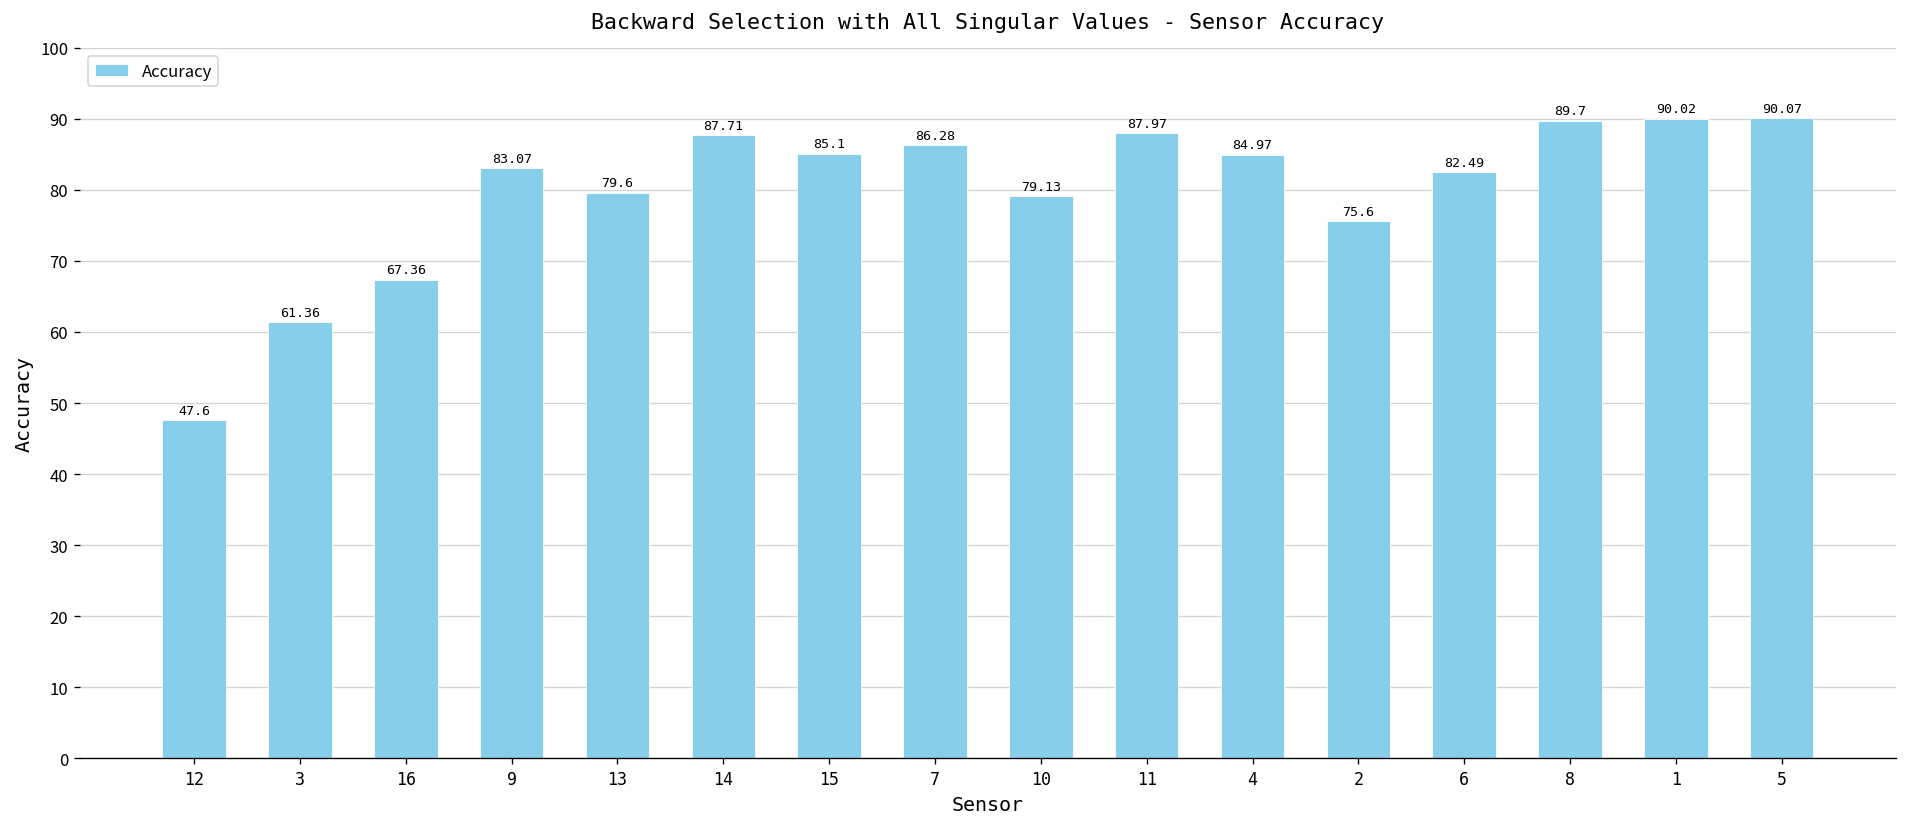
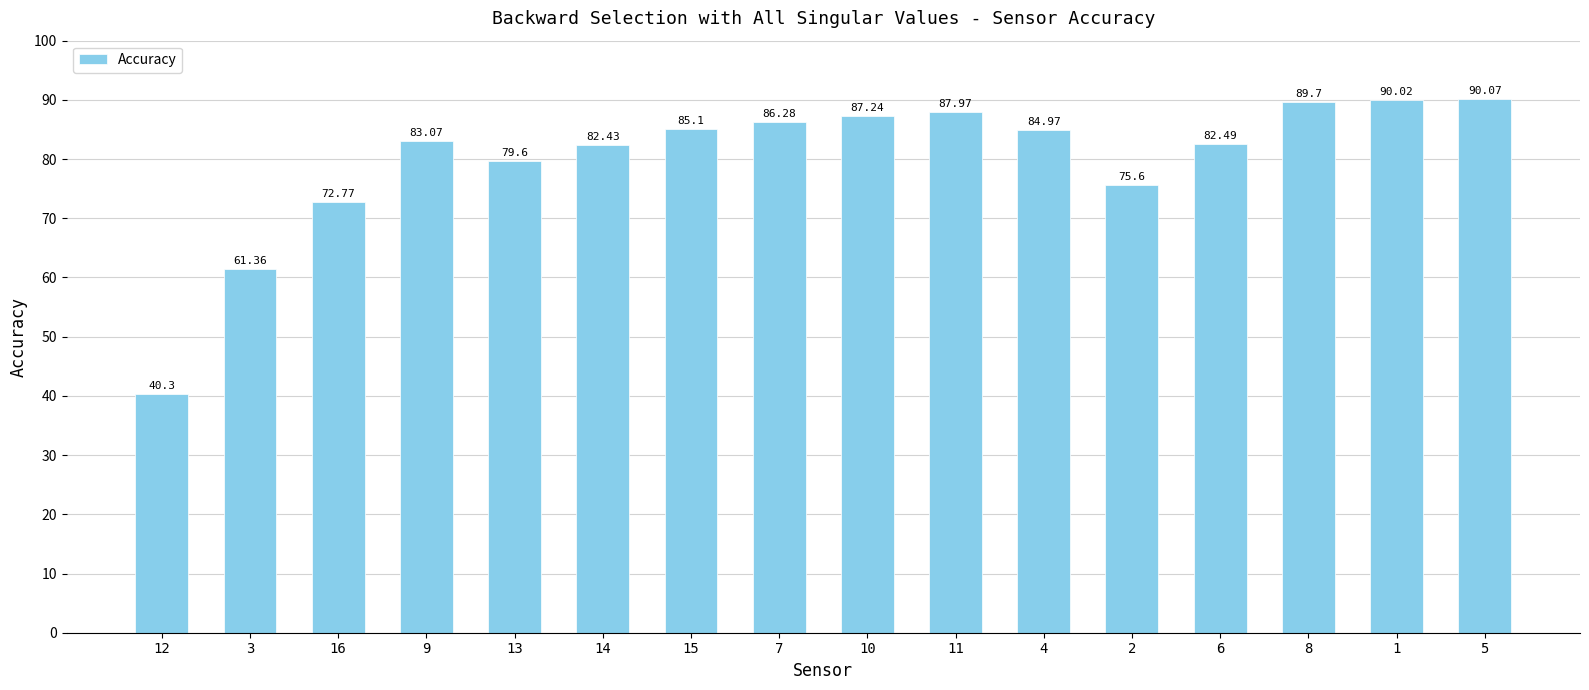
12: 47.6 -> 40.3
16: 67.36 -> 72.77
14: 87.71 -> 82.43
10: 79.13 -> 87.24
